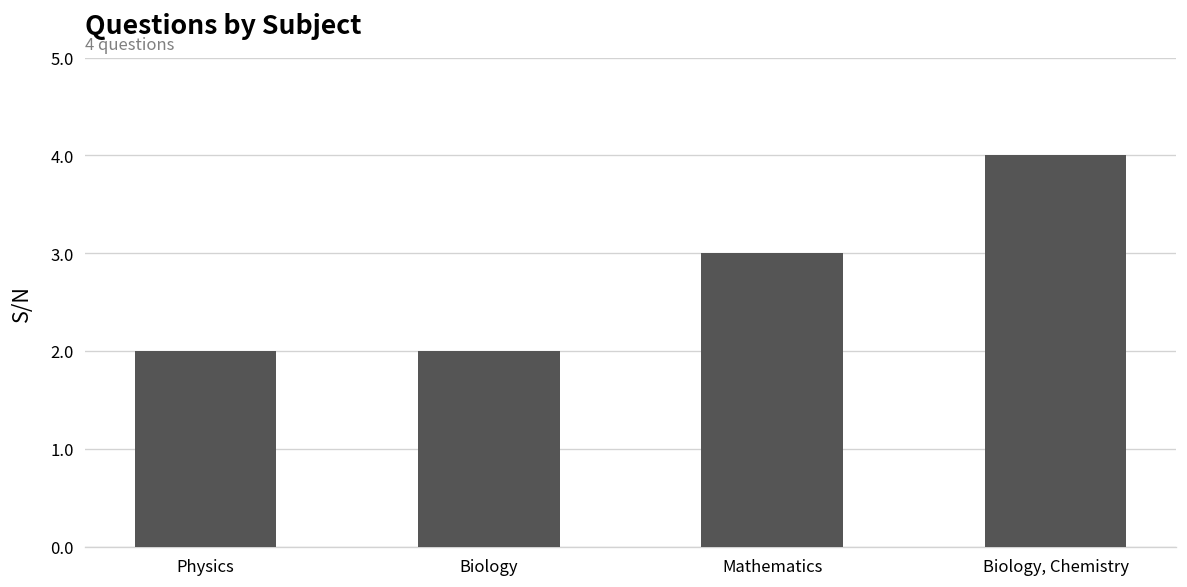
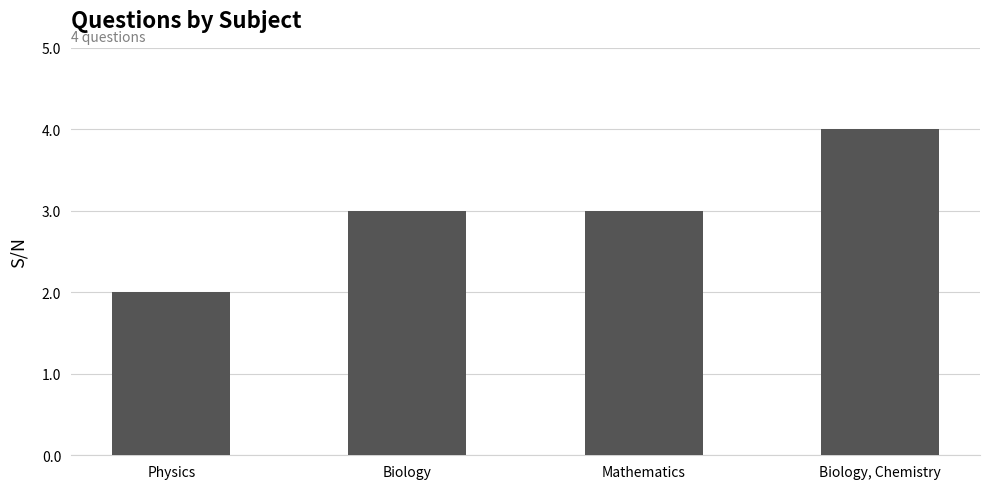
Biology: 2 -> 3
